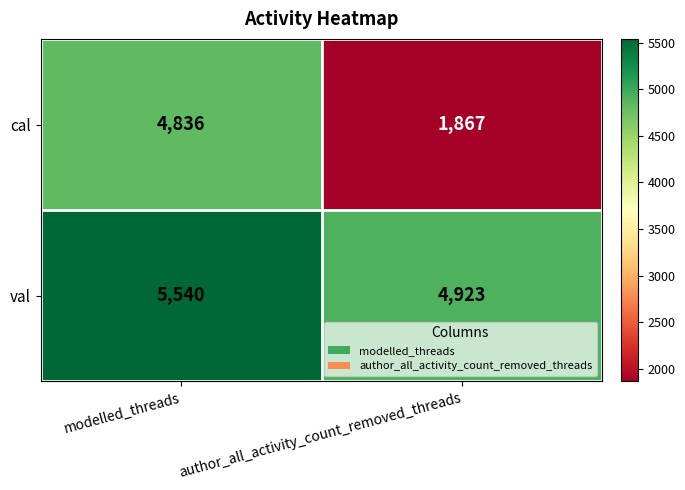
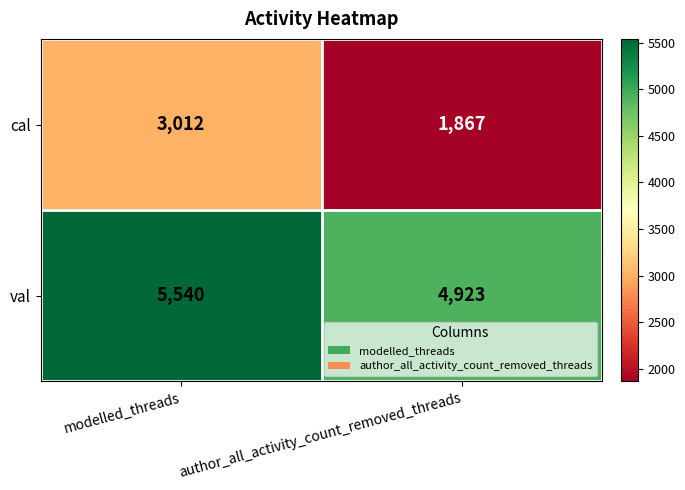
cal, modelled_threads: 4,836 -> 3,012
